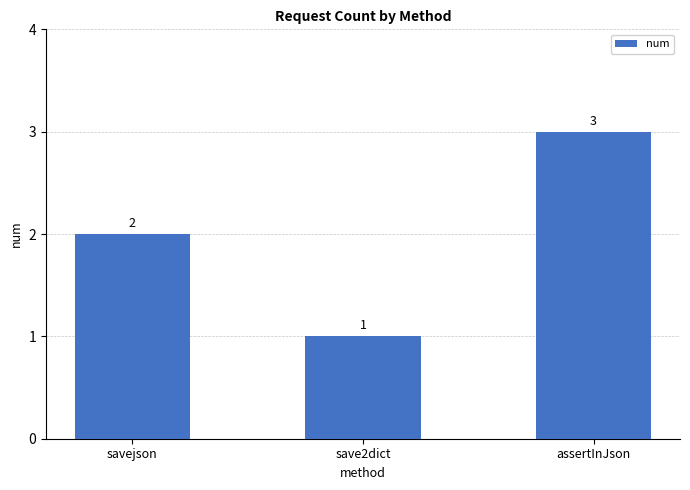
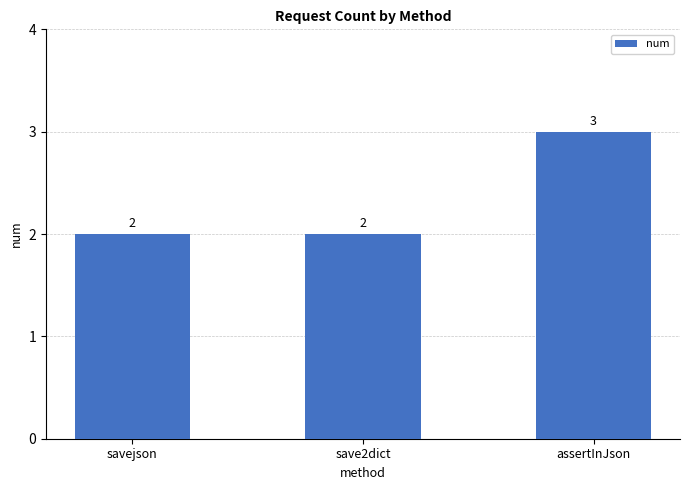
save2dict: 1 -> 2
